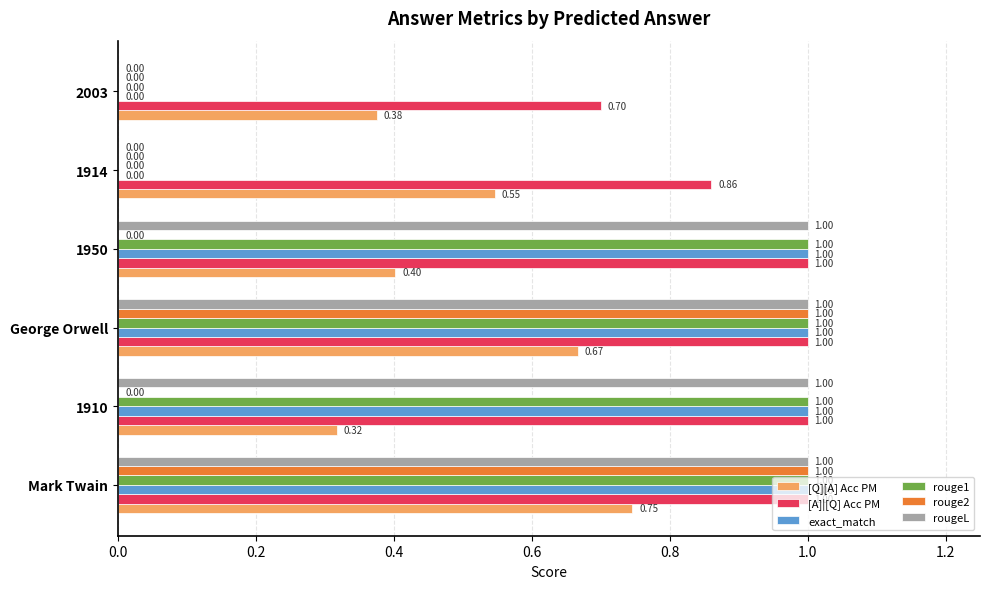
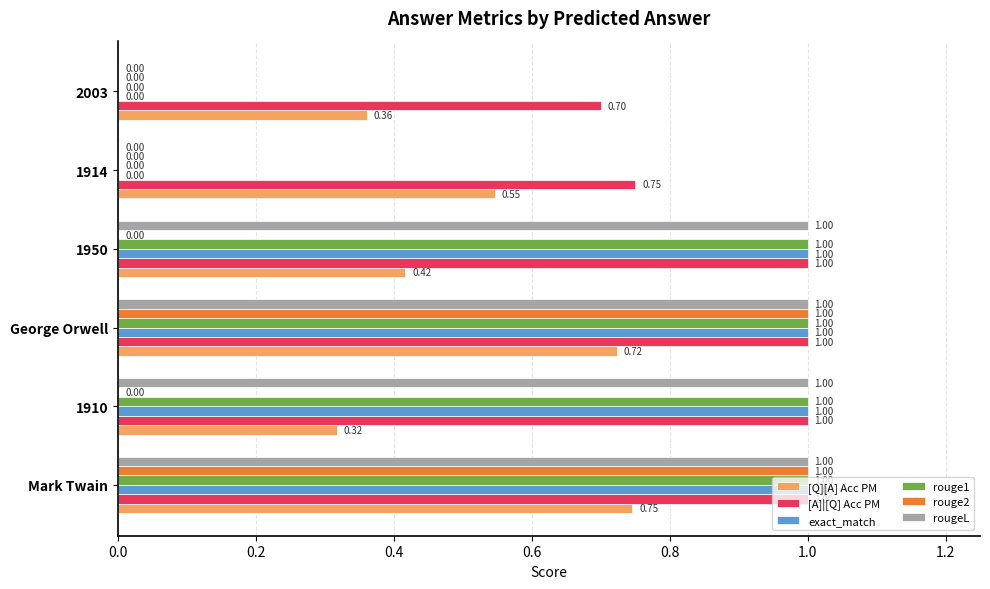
[Q][A] Acc PM, 2003: 0.38 -> 0.36
[A]|[Q] Acc PM, 1914: 0.86 -> 0.75
[Q][A] Acc PM, 1950: 0.40 -> 0.42
[Q][A] Acc PM, George Orwell: 0.67 -> 0.72
